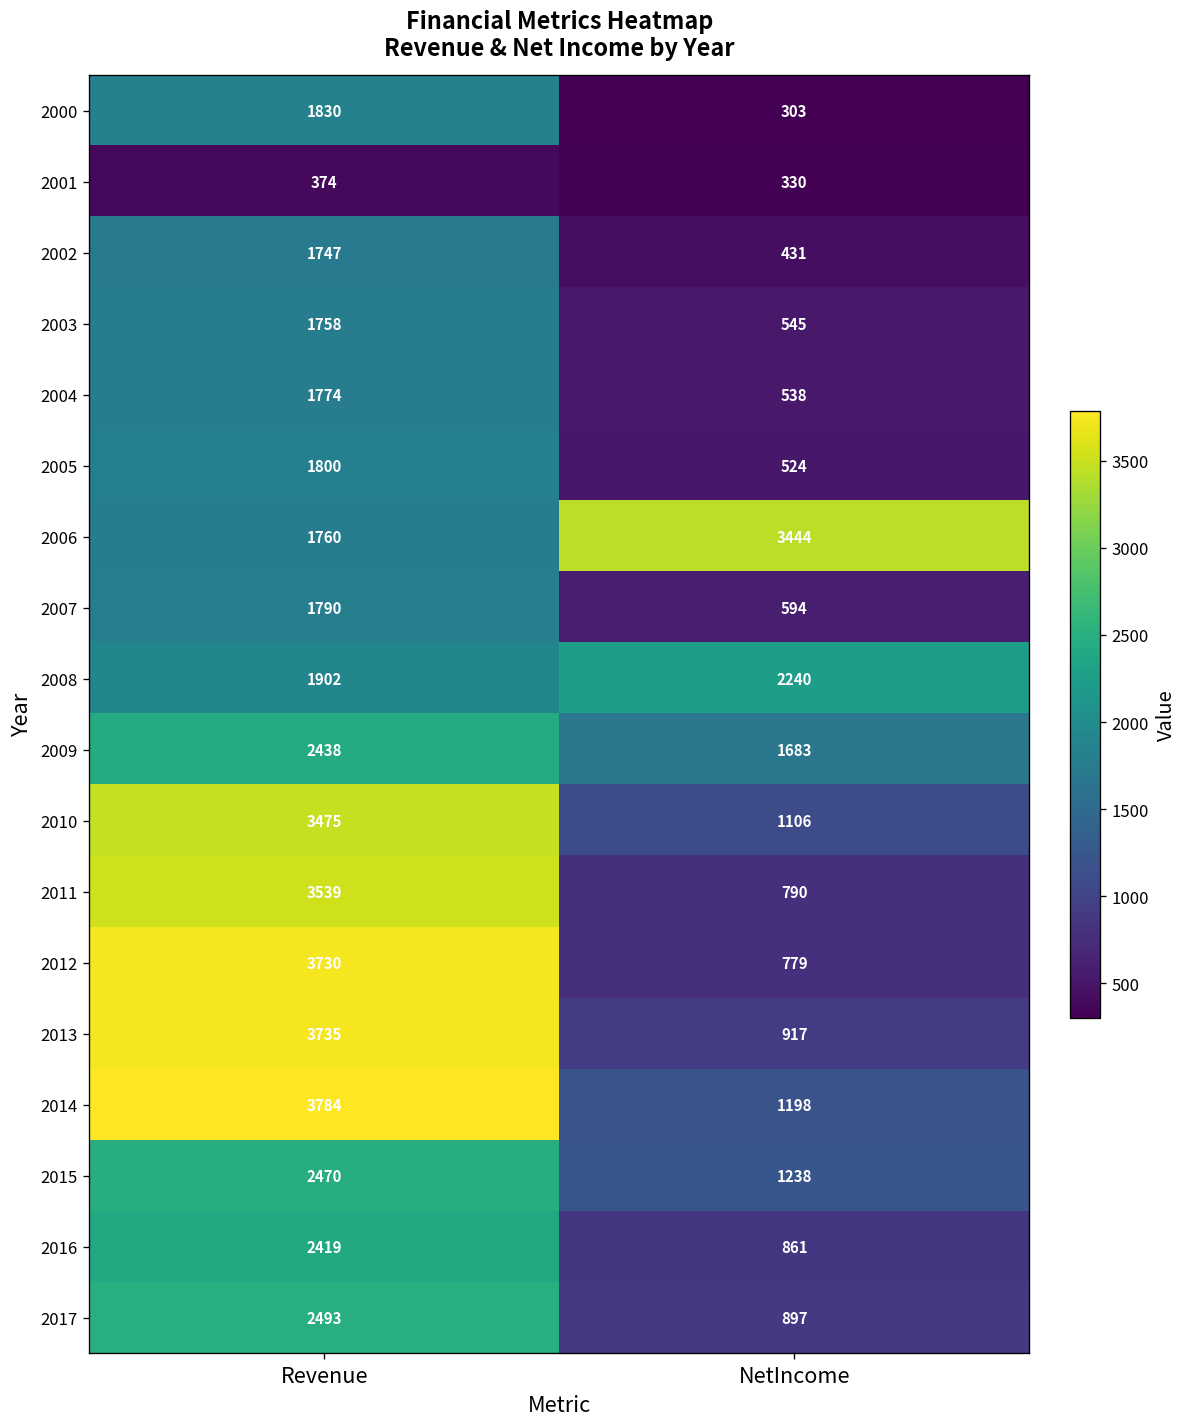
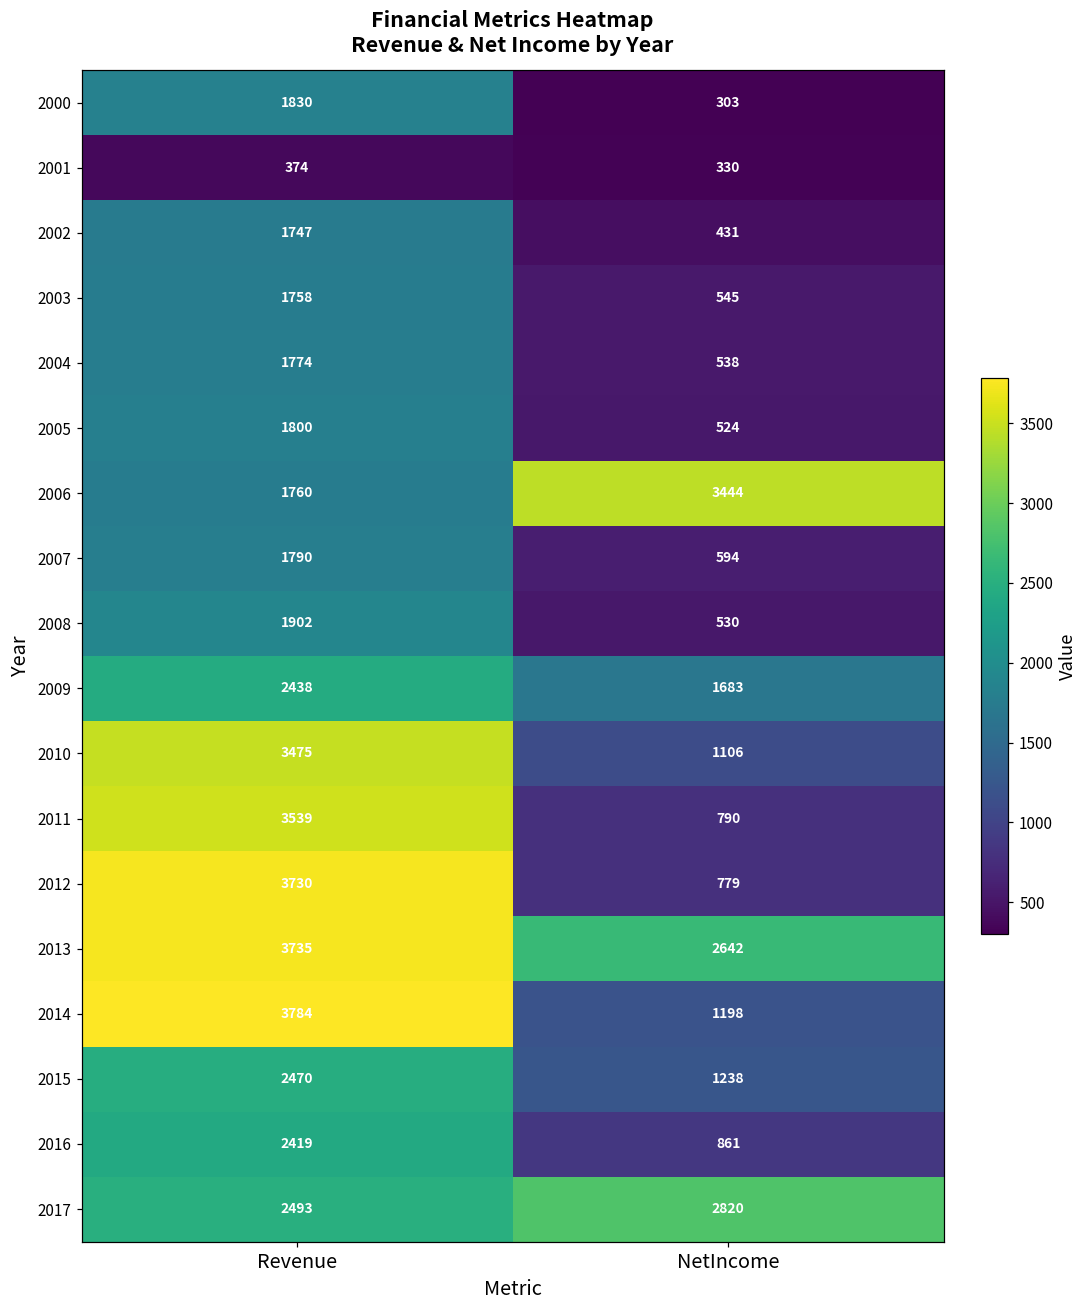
2008, NetIncome: 2240 -> 530
2013, NetIncome: 917 -> 2642
2017, NetIncome: 897 -> 2820
